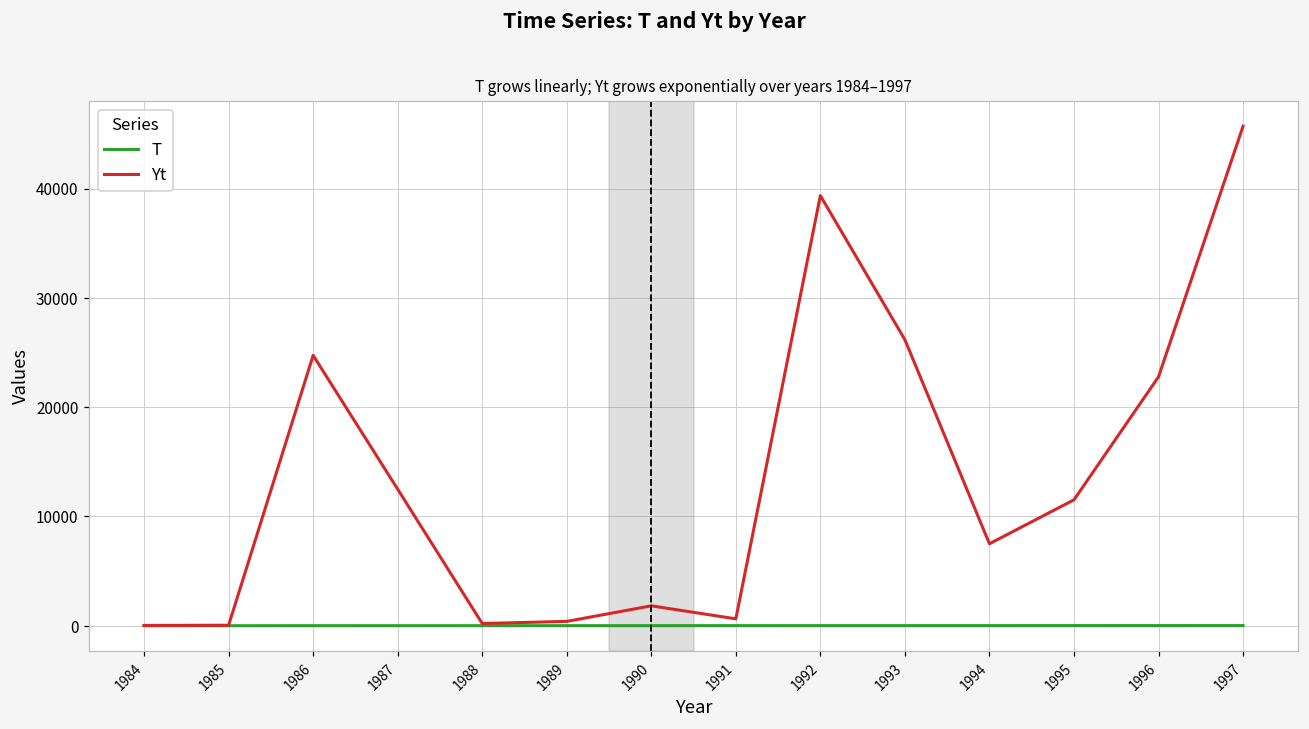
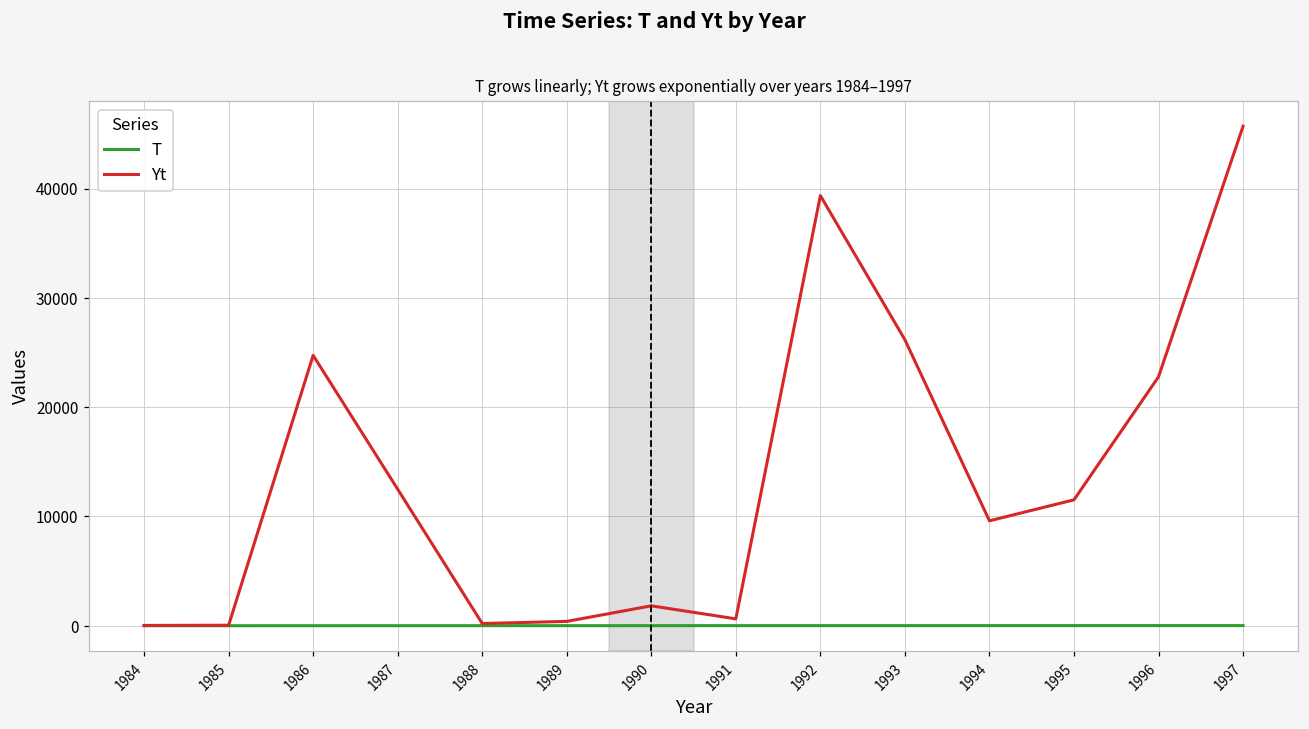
Yt, 1994: 8000 -> 10000
